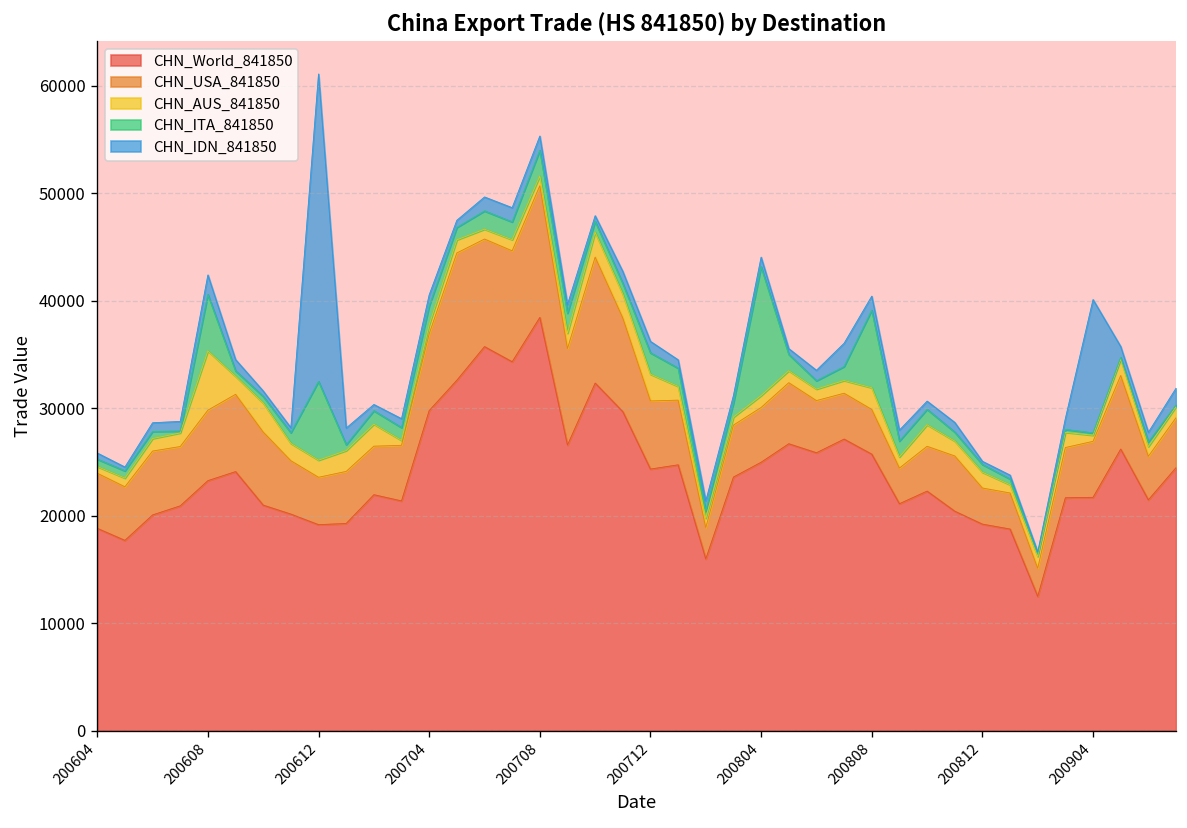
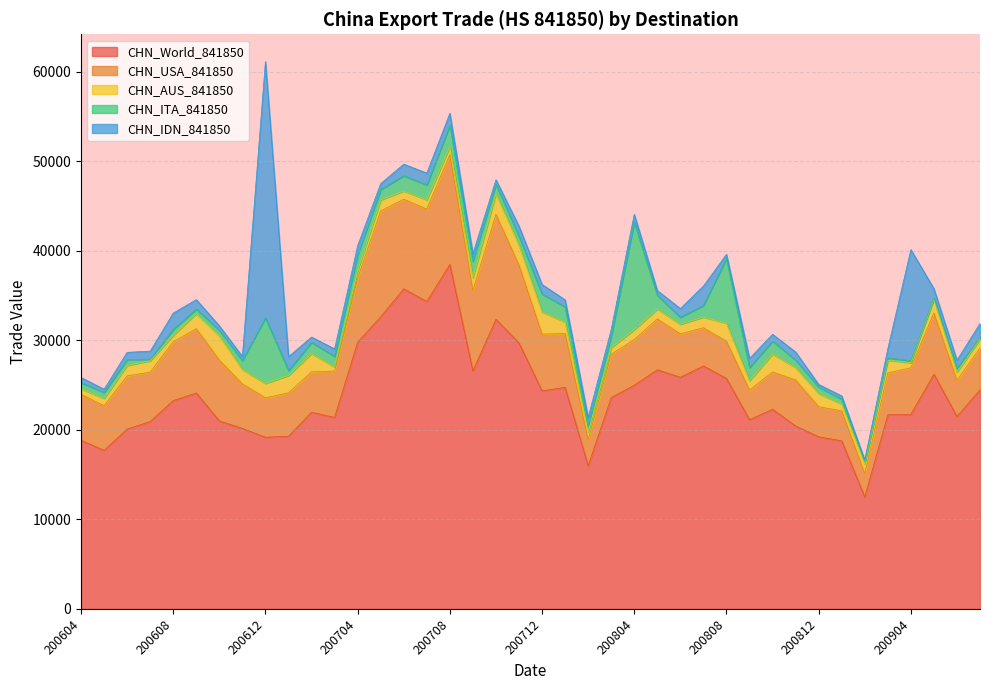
CHN_AUS_841850, 200608: 6000 -> 1000
CHN_ITA_841850, 200608: 5000 -> 1000
CHN_IDN_841850, 200808: 1000 -> 0
